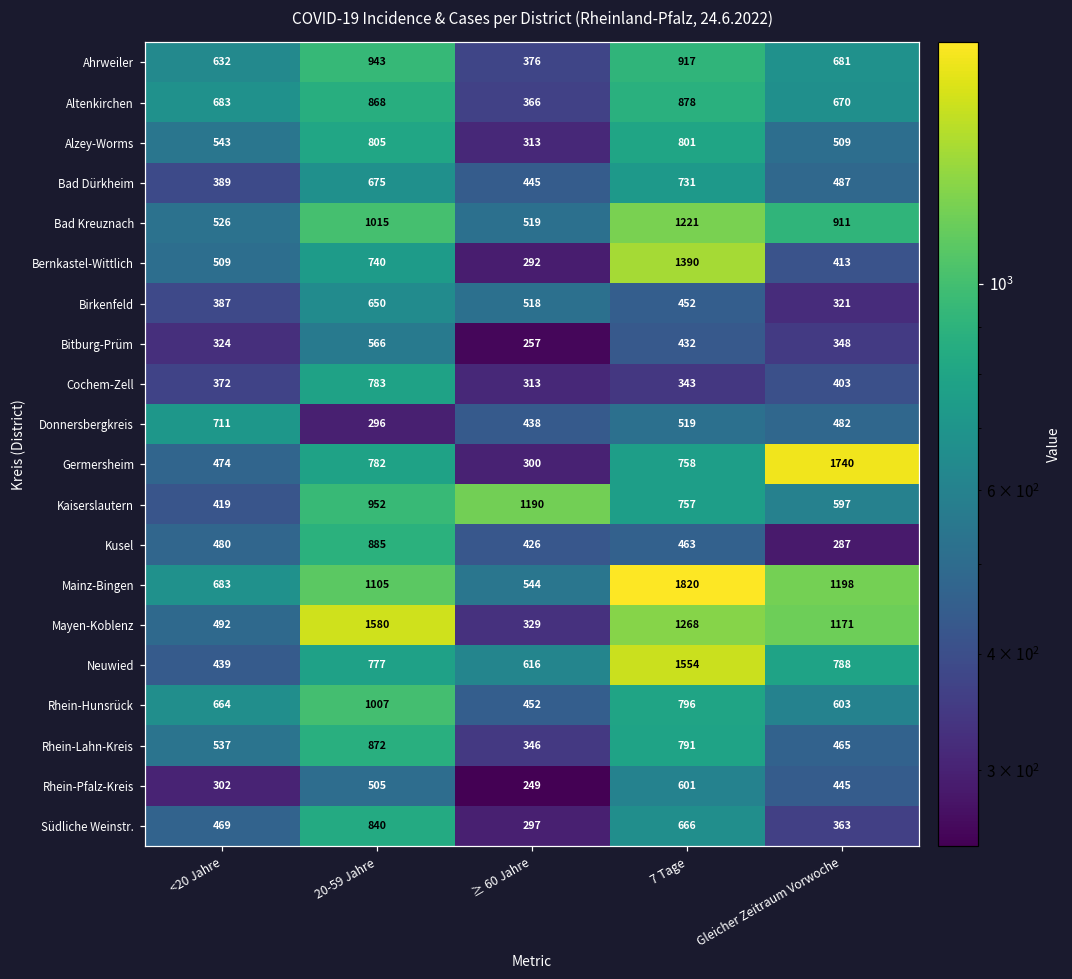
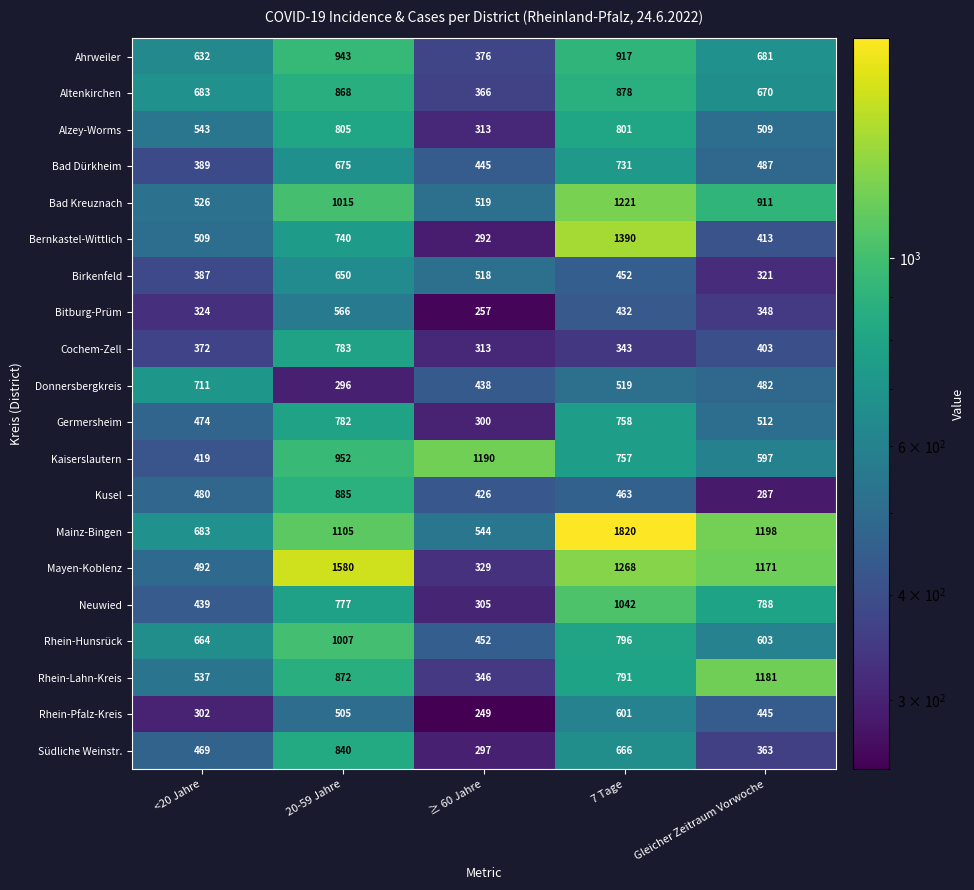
Germersheim, Gleicher Zeitraum Vorwoche: 1740 -> 512
Neuwied, ≥ 60 Jahre: 616 -> 305
Neuwied, 7 Tage: 1554 -> 1042
Rhein-Lahn-Kreis, Gleicher Zeitraum Vorwoche: 465 -> 1181
